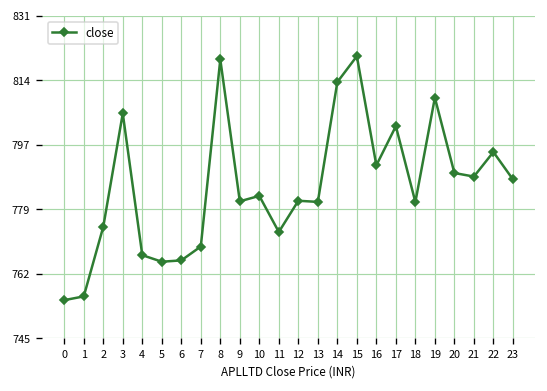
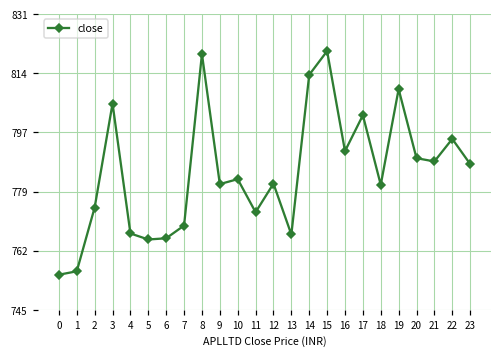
13: 781 -> 767
